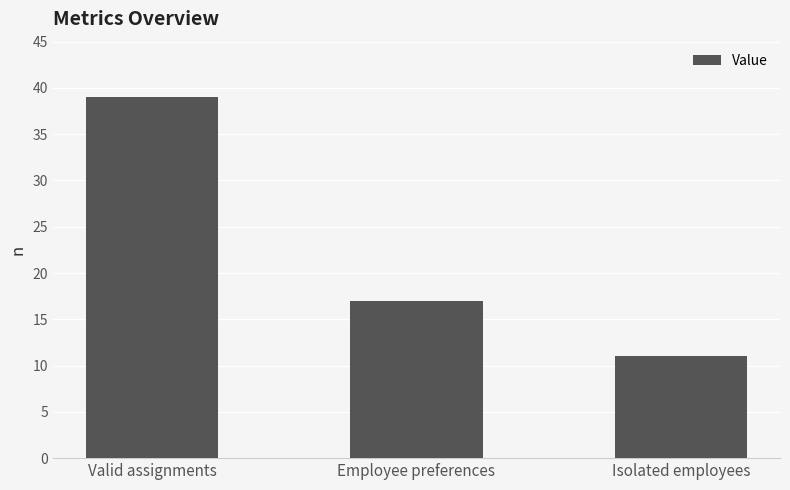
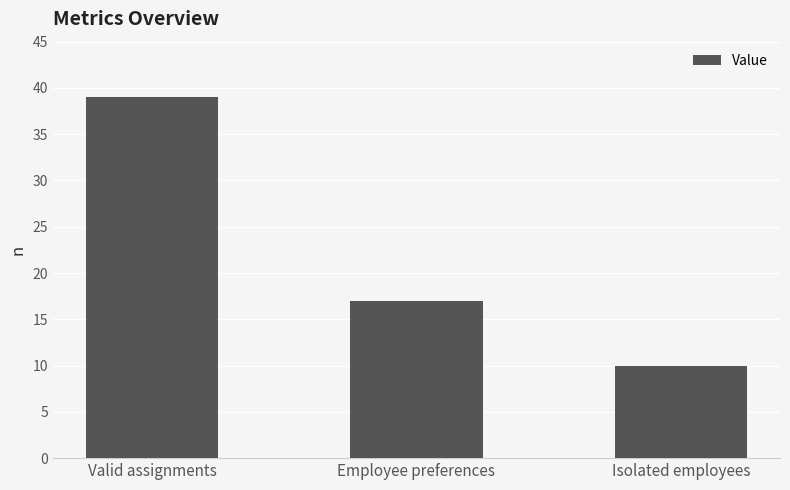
Isolated employees: 11 -> 10
